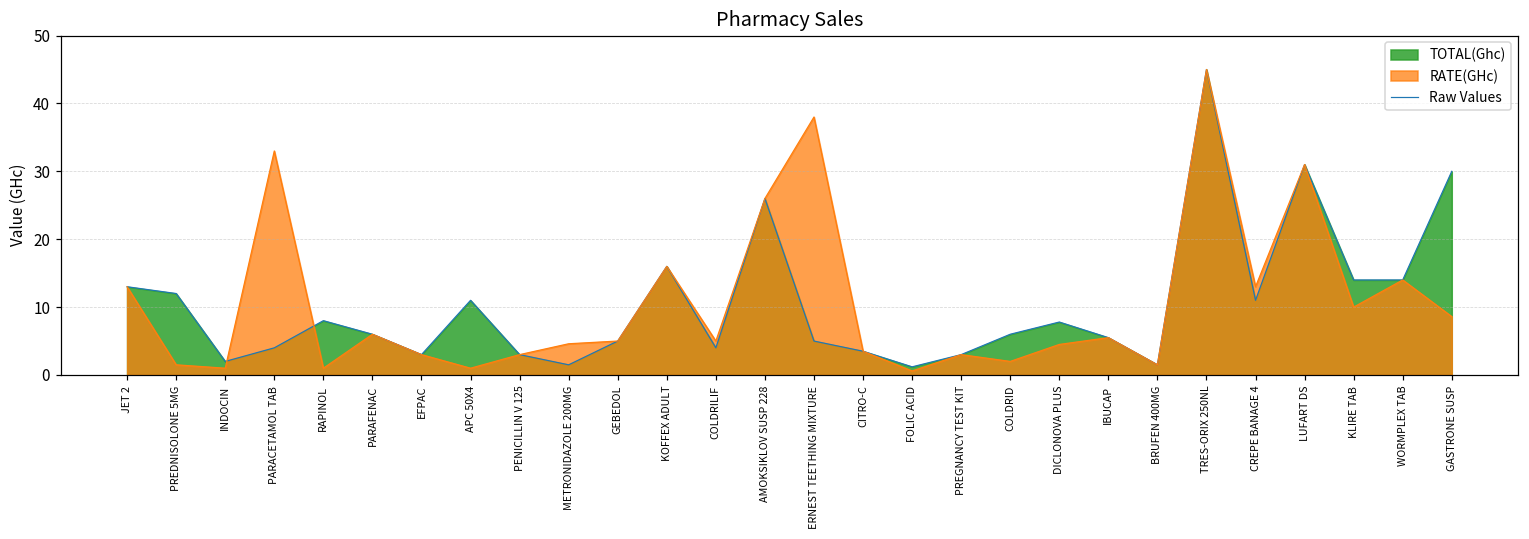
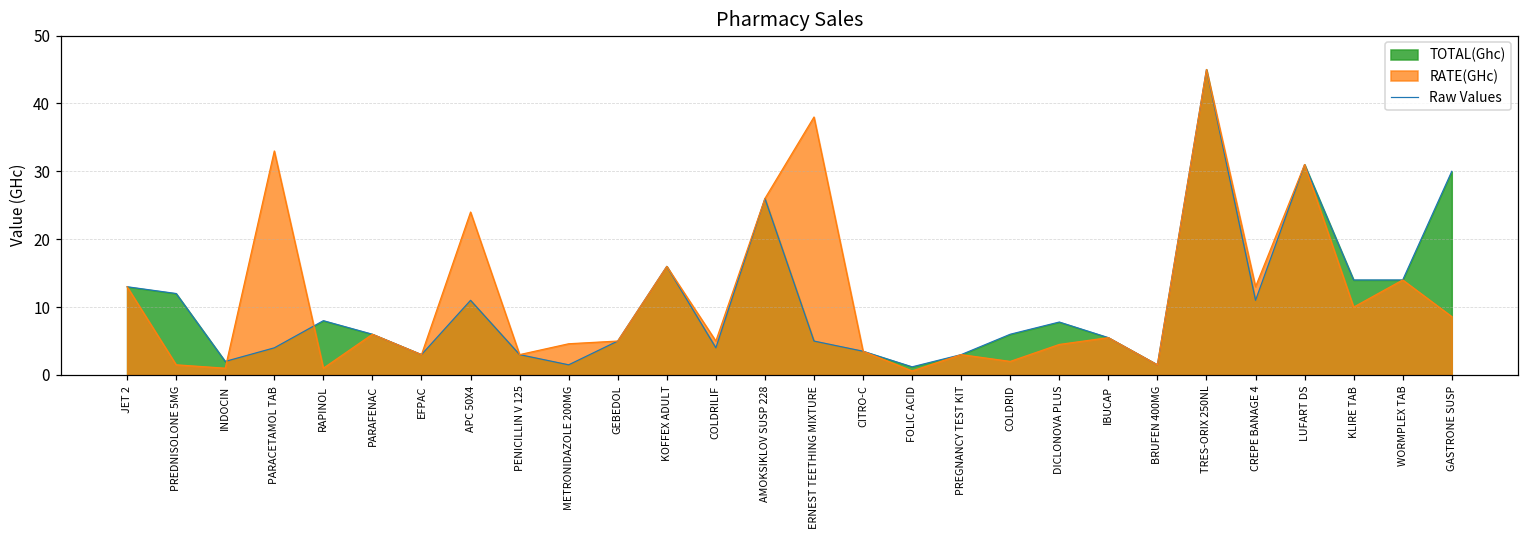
RATE(GHc), APC 50X4: 1 -> 24
